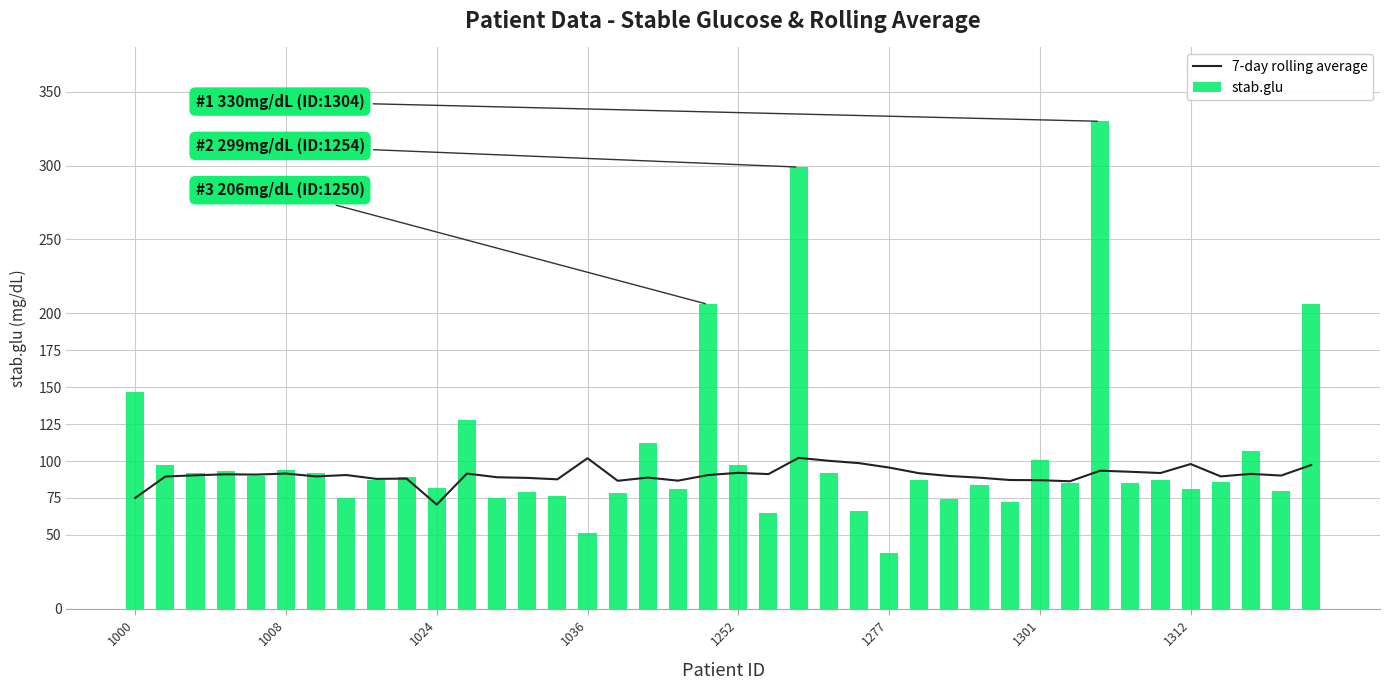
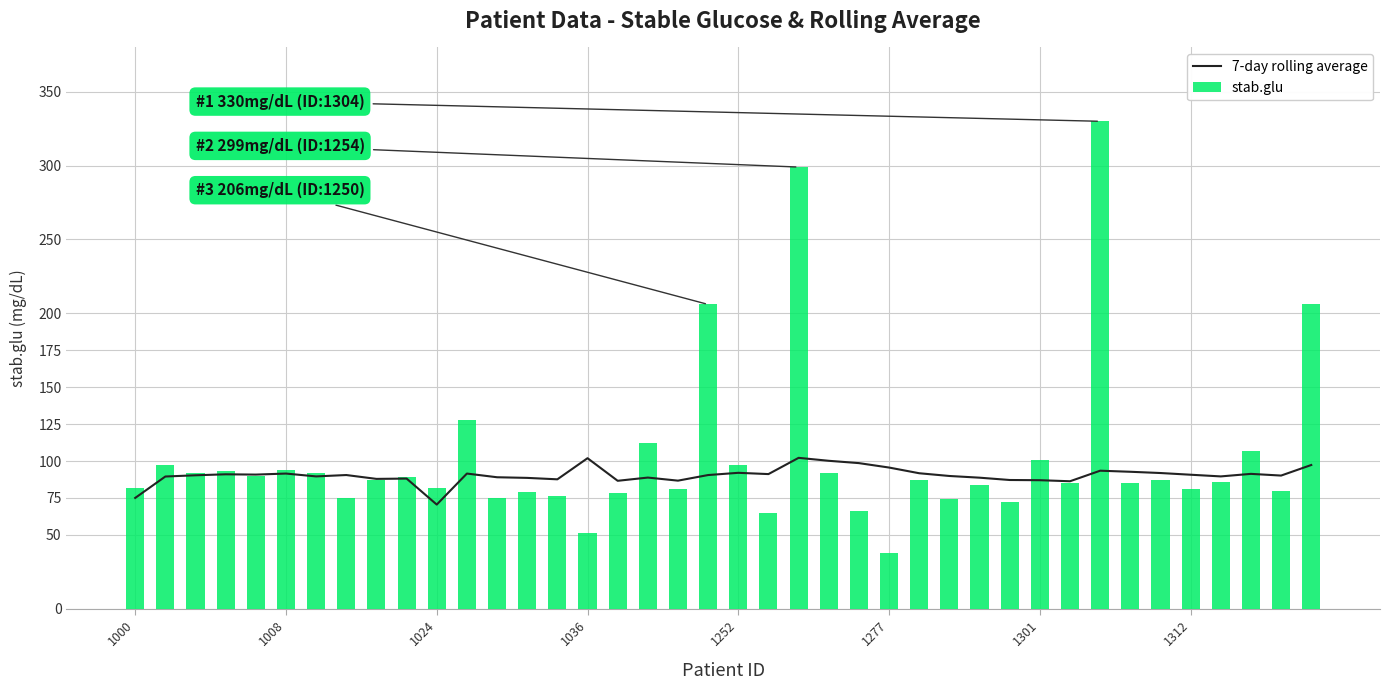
stab.glu, 1000: 147 -> 82
7-day rolling average, 1312: 98 -> 91
